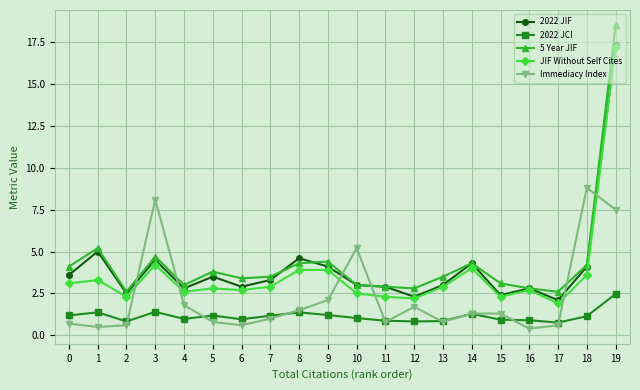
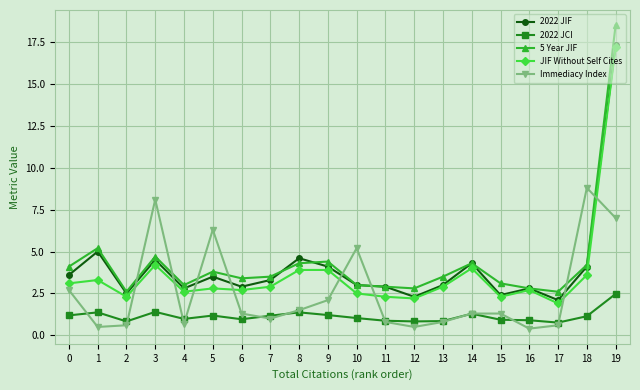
Immediacy Index, 0: 0.7 -> 2.7
Immediacy Index, 4: 1.8 -> 0.7
Immediacy Index, 5: 0.8 -> 6.3
Immediacy Index, 6: 0.6 -> 1.3
Immediacy Index, 12: 1.7 -> 0.5
Immediacy Index, 19: 7.5 -> 7.0
